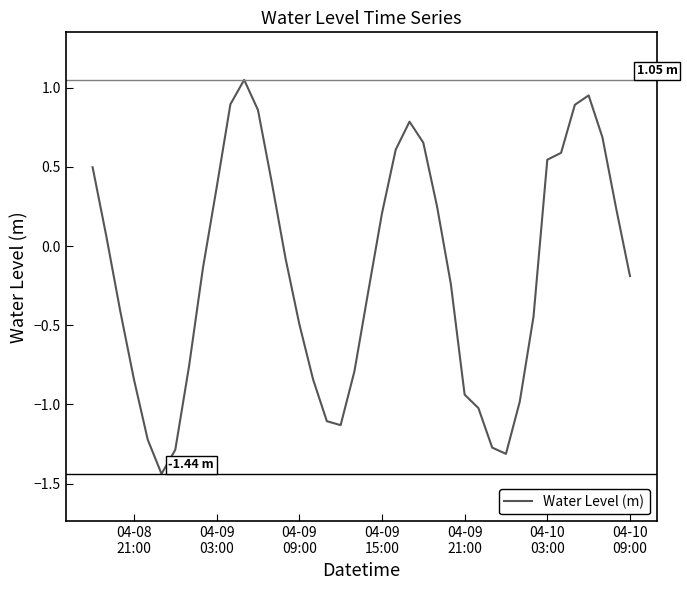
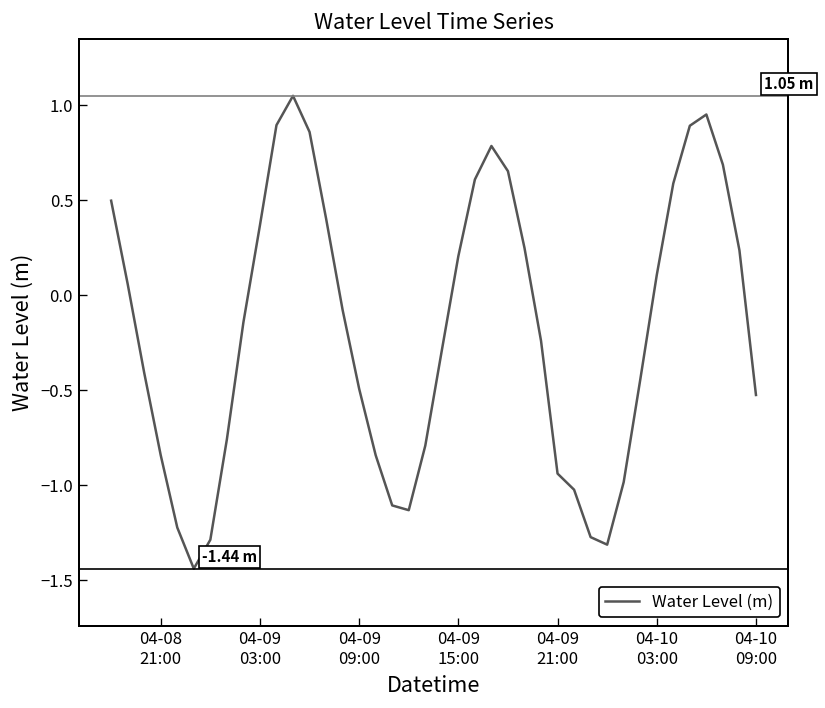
04-10 03:00: 0.54 -> 0.11
04-10 09:00: -0.19 -> -0.52
